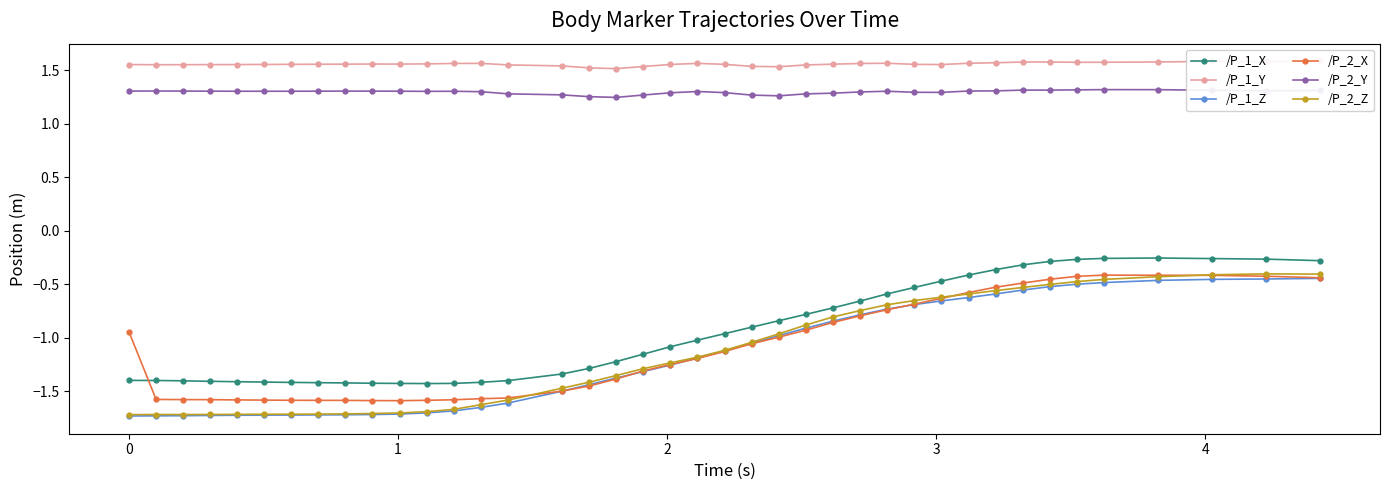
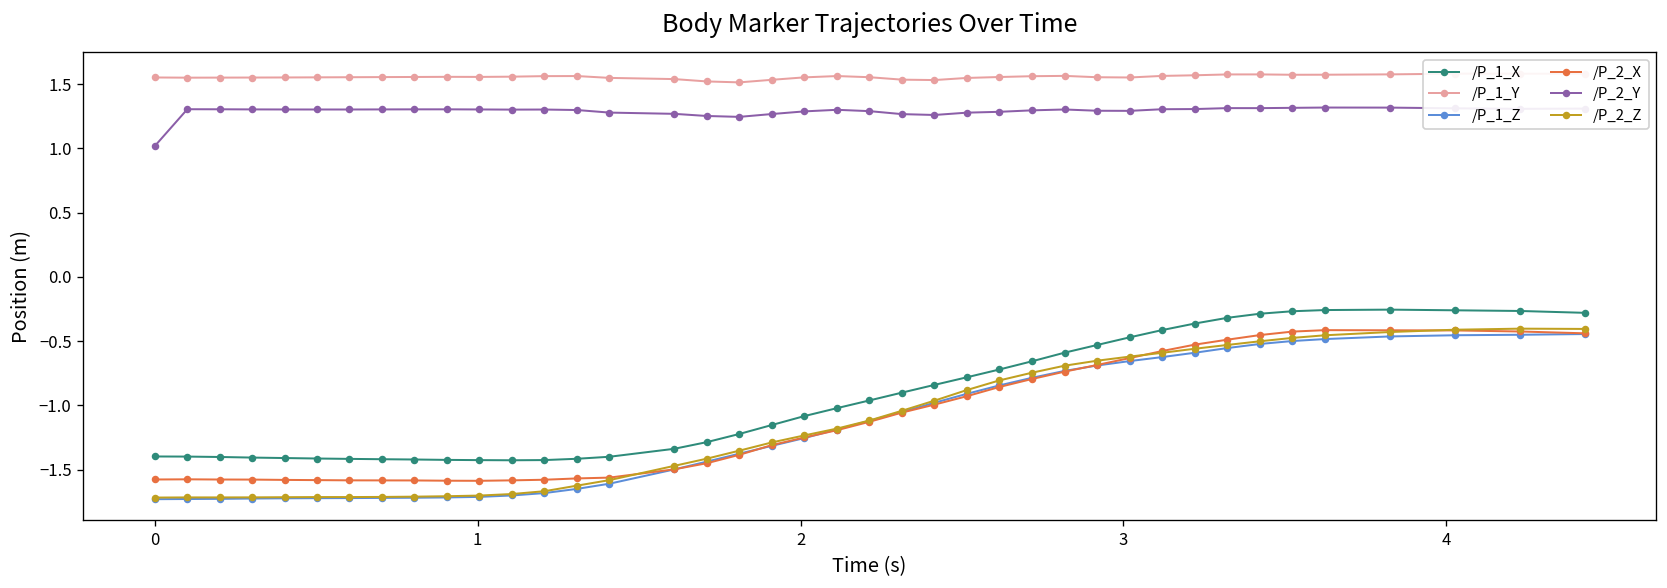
/P_2_X, 0: -0.94 -> -1.58
/P_2_Y, 0: 1.30 -> 1.02
